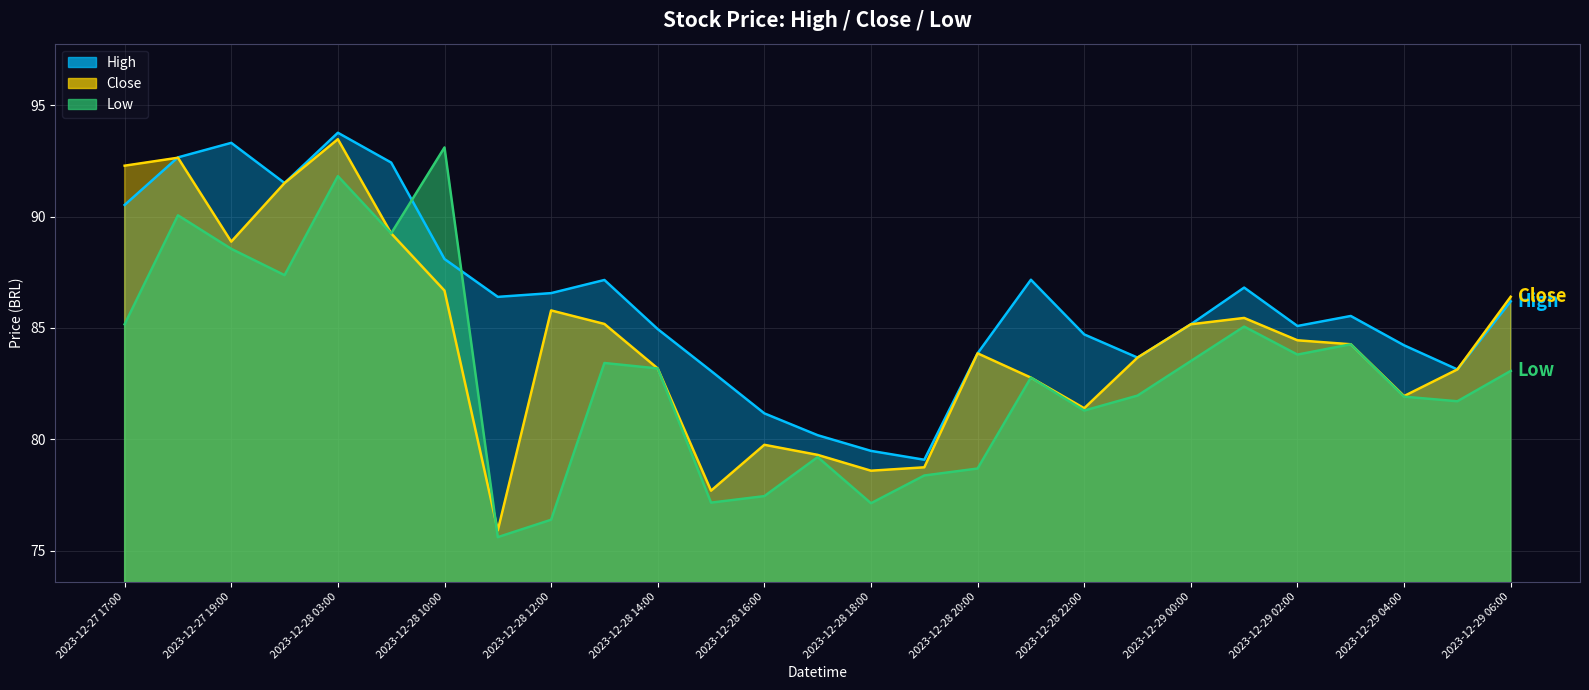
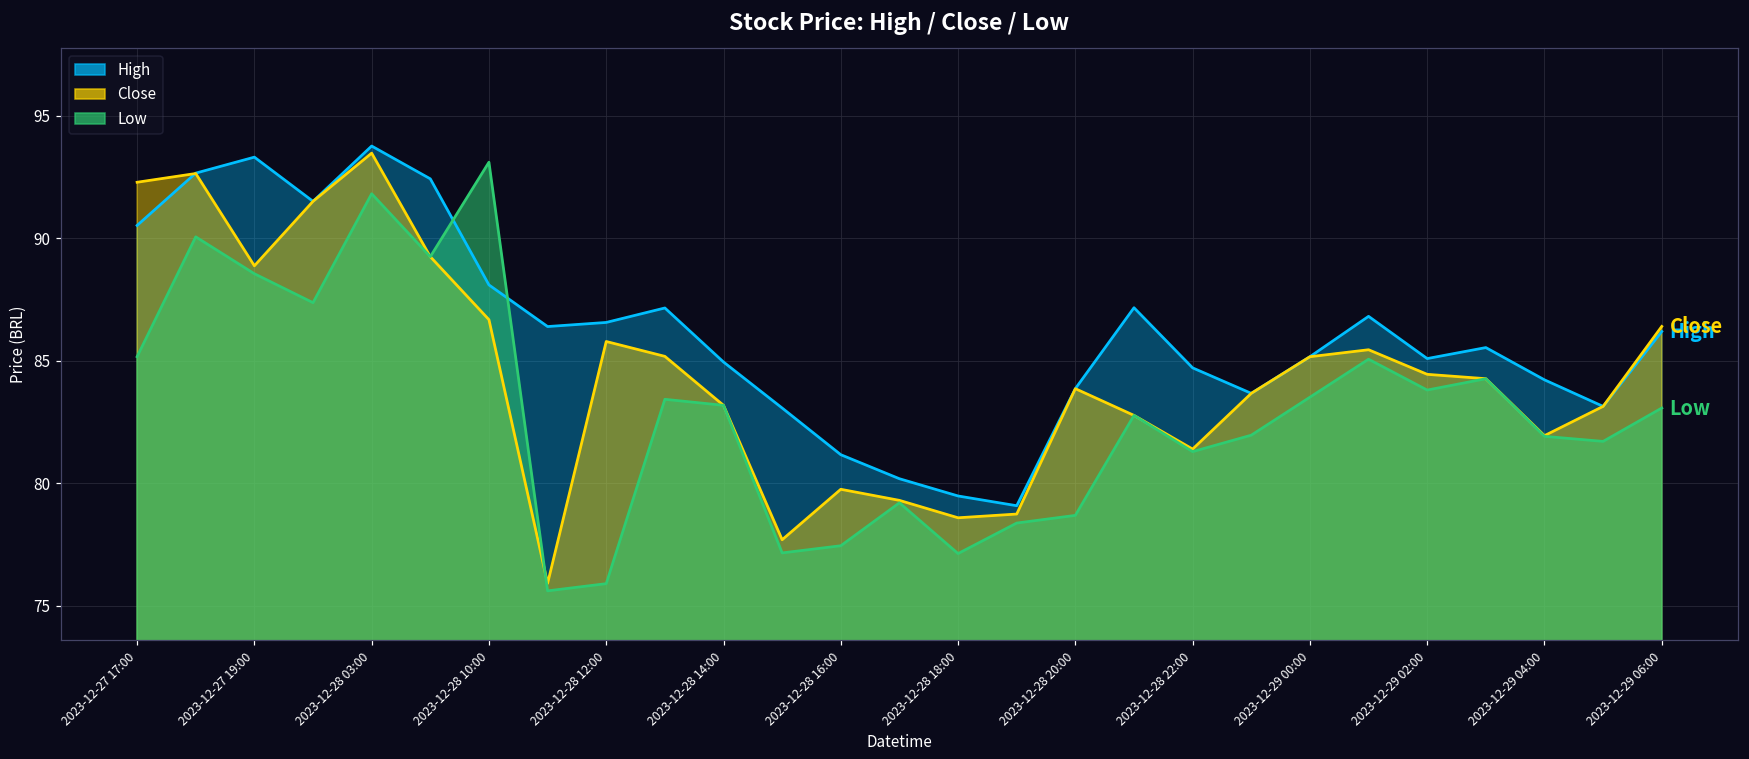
Low, 2023-12-28 12:00: 76.4 -> 75.9
